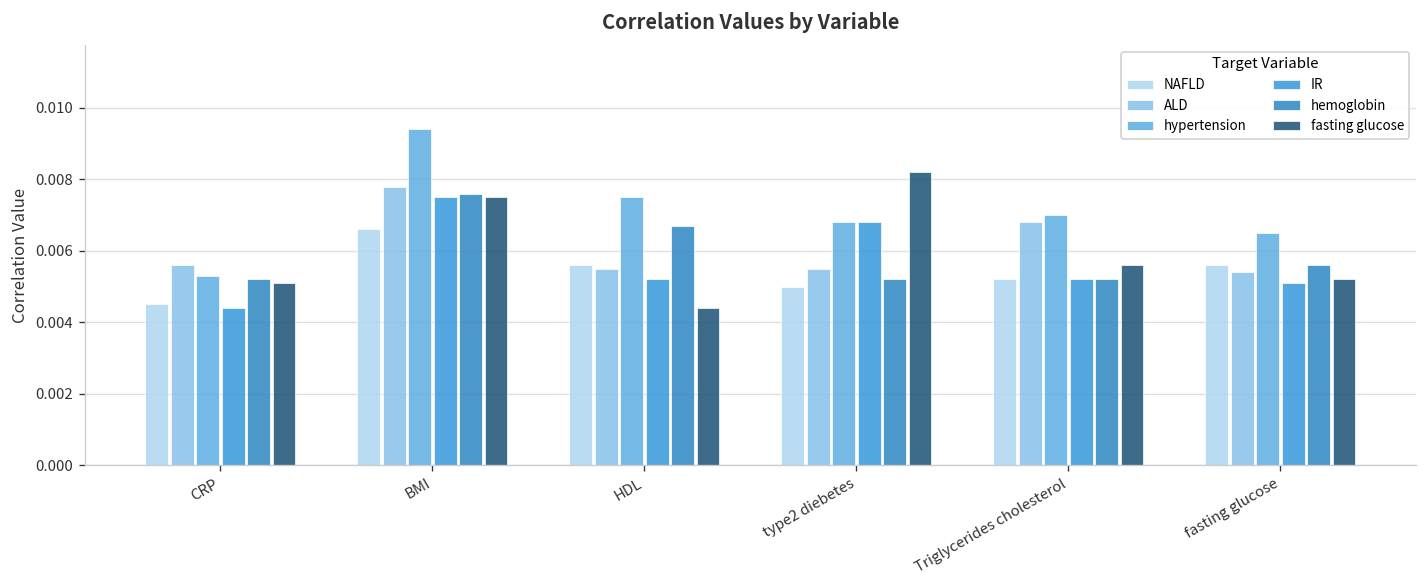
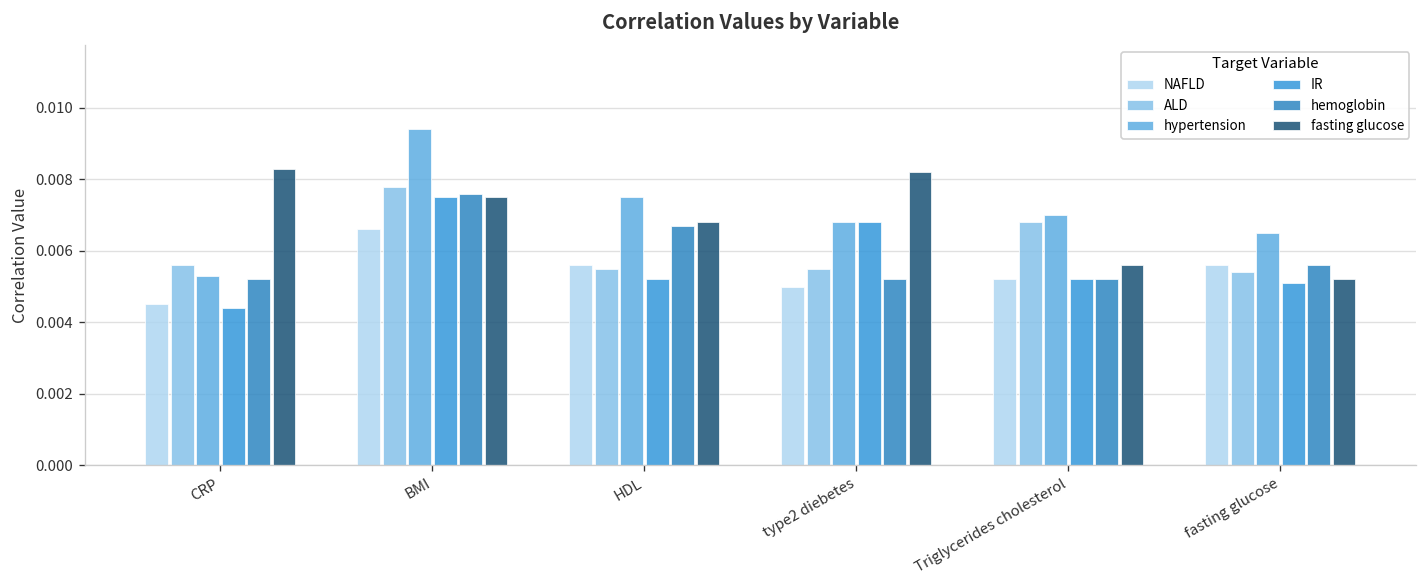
fasting glucose, CRP: 0.0051 -> 0.0083
fasting glucose, HDL: 0.0044 -> 0.0068
